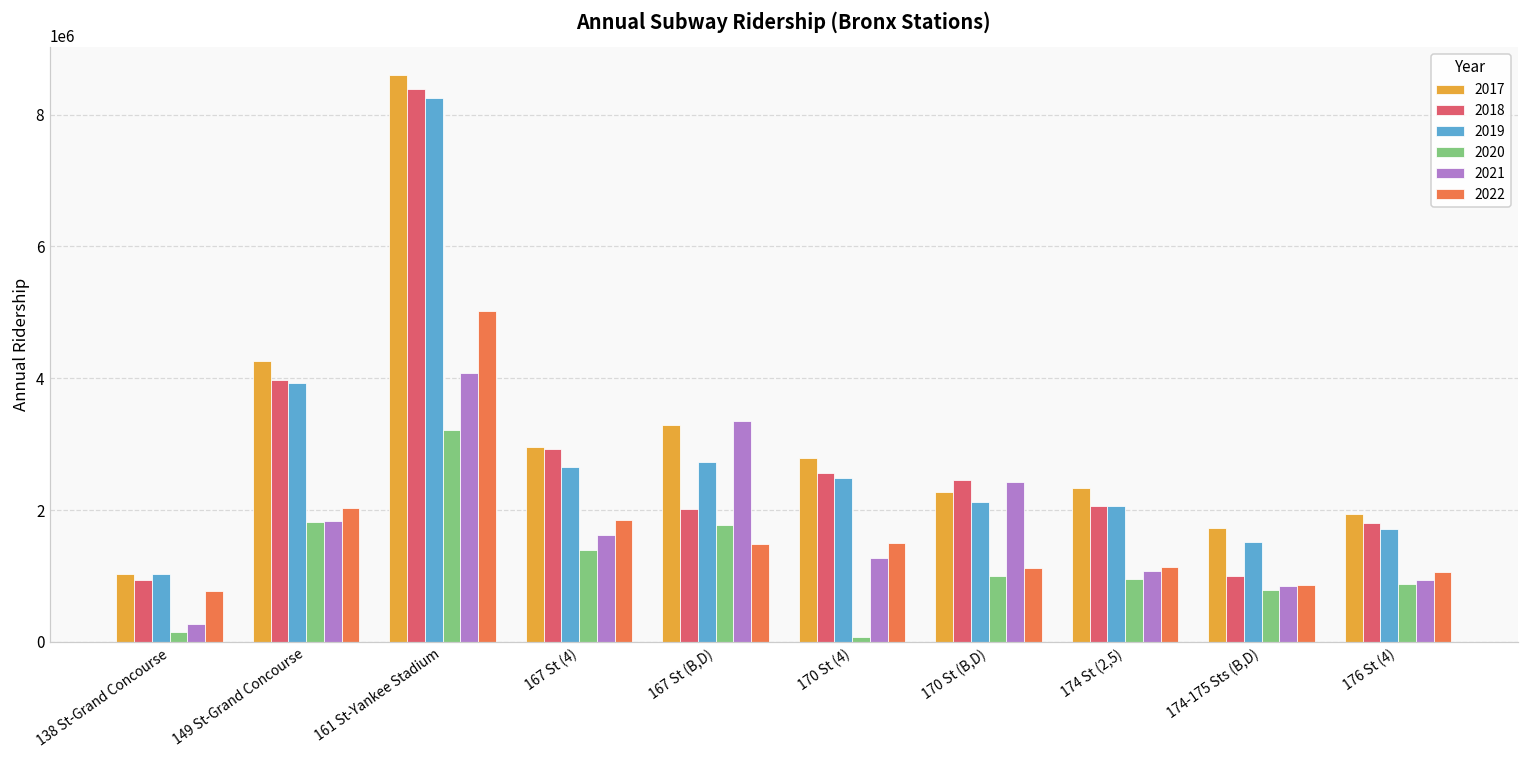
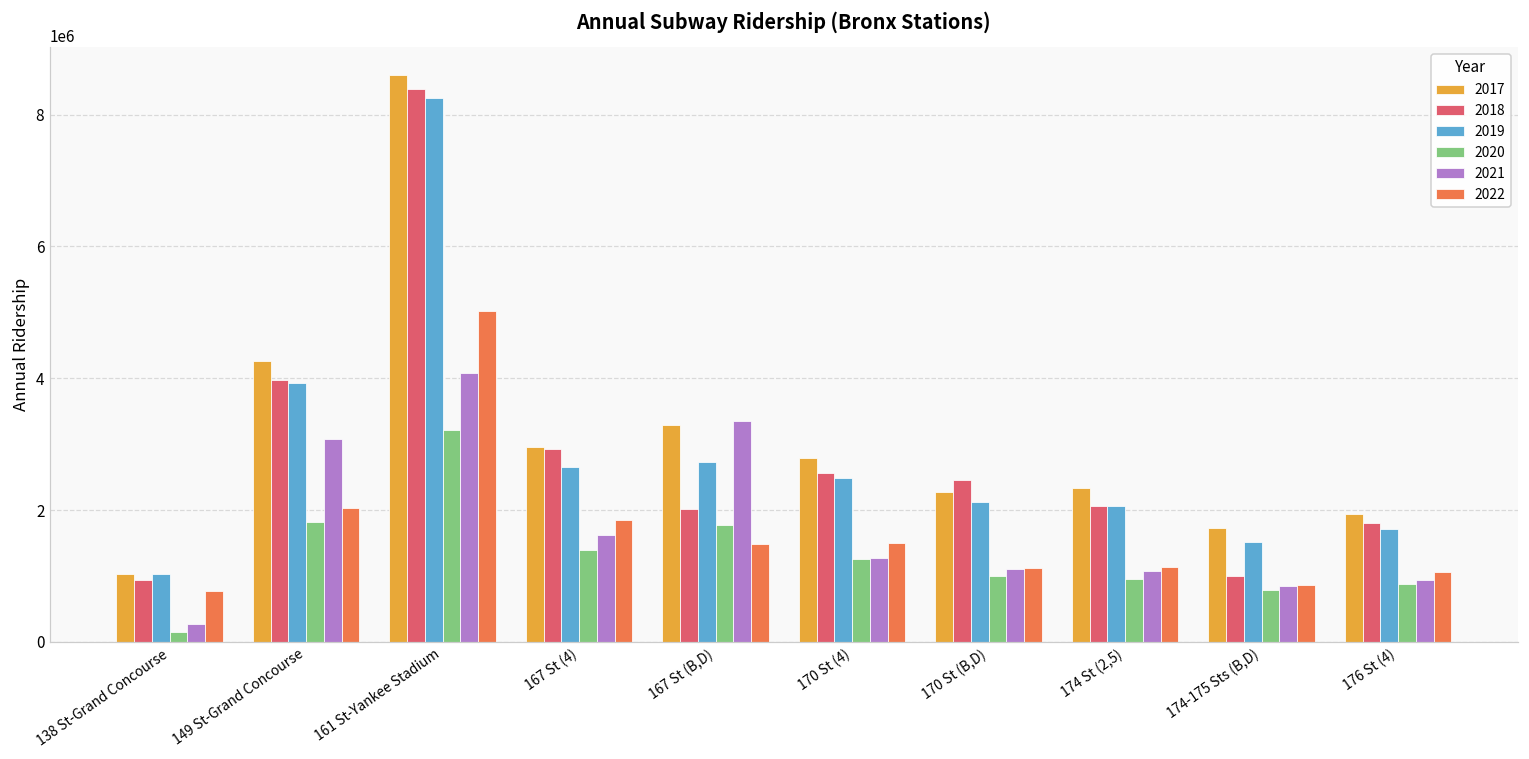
2021, 149 St-Grand Concourse: 1800000 -> 3100000
2020, 170 St (4): 100000 -> 1300000
2021, 170 St (B,D): 2400000 -> 1100000
